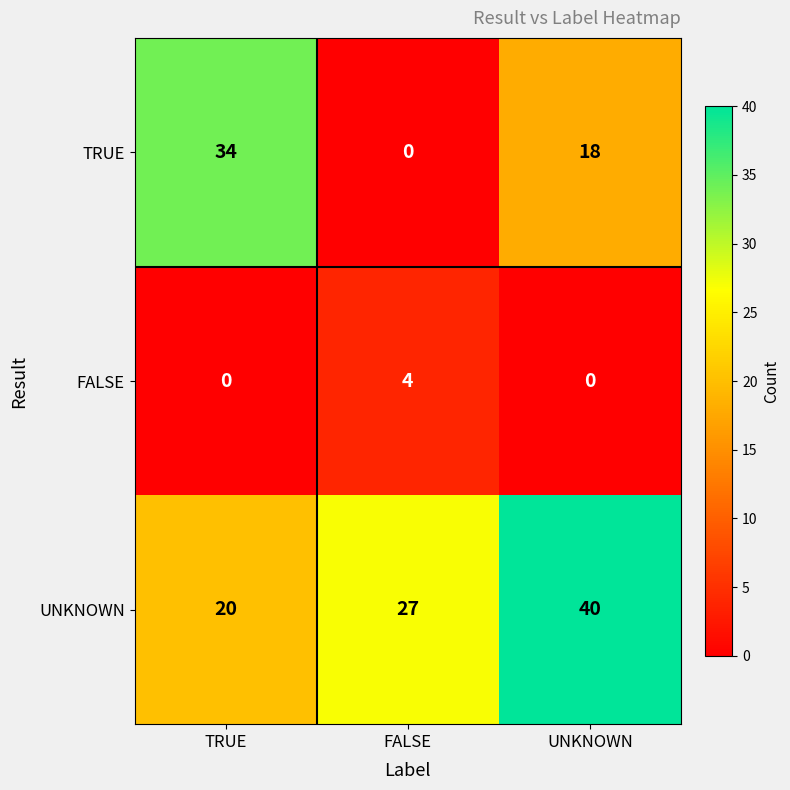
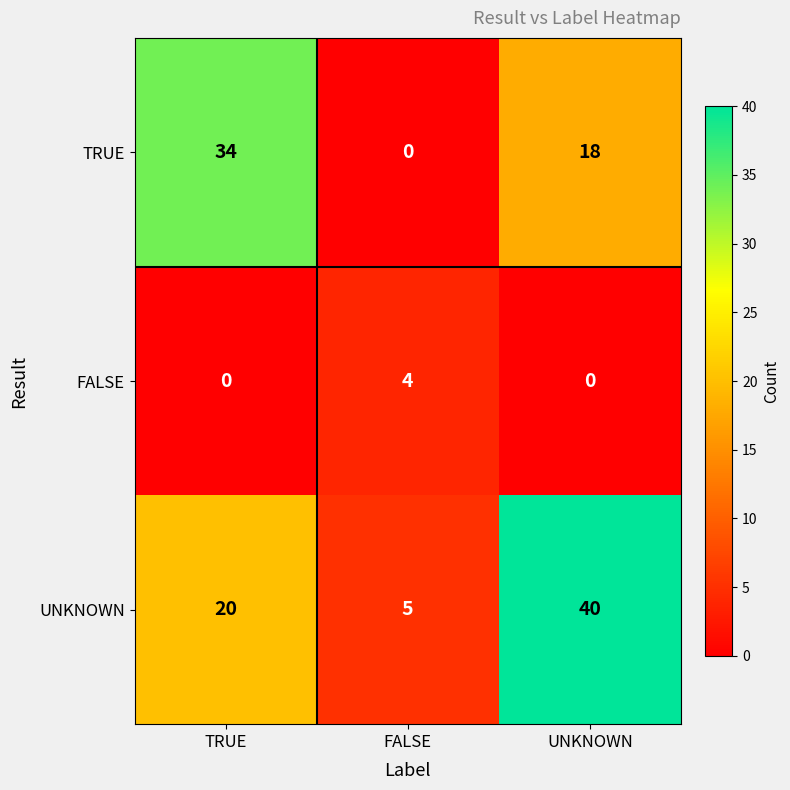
UNKNOWN, FALSE: 27 -> 5
